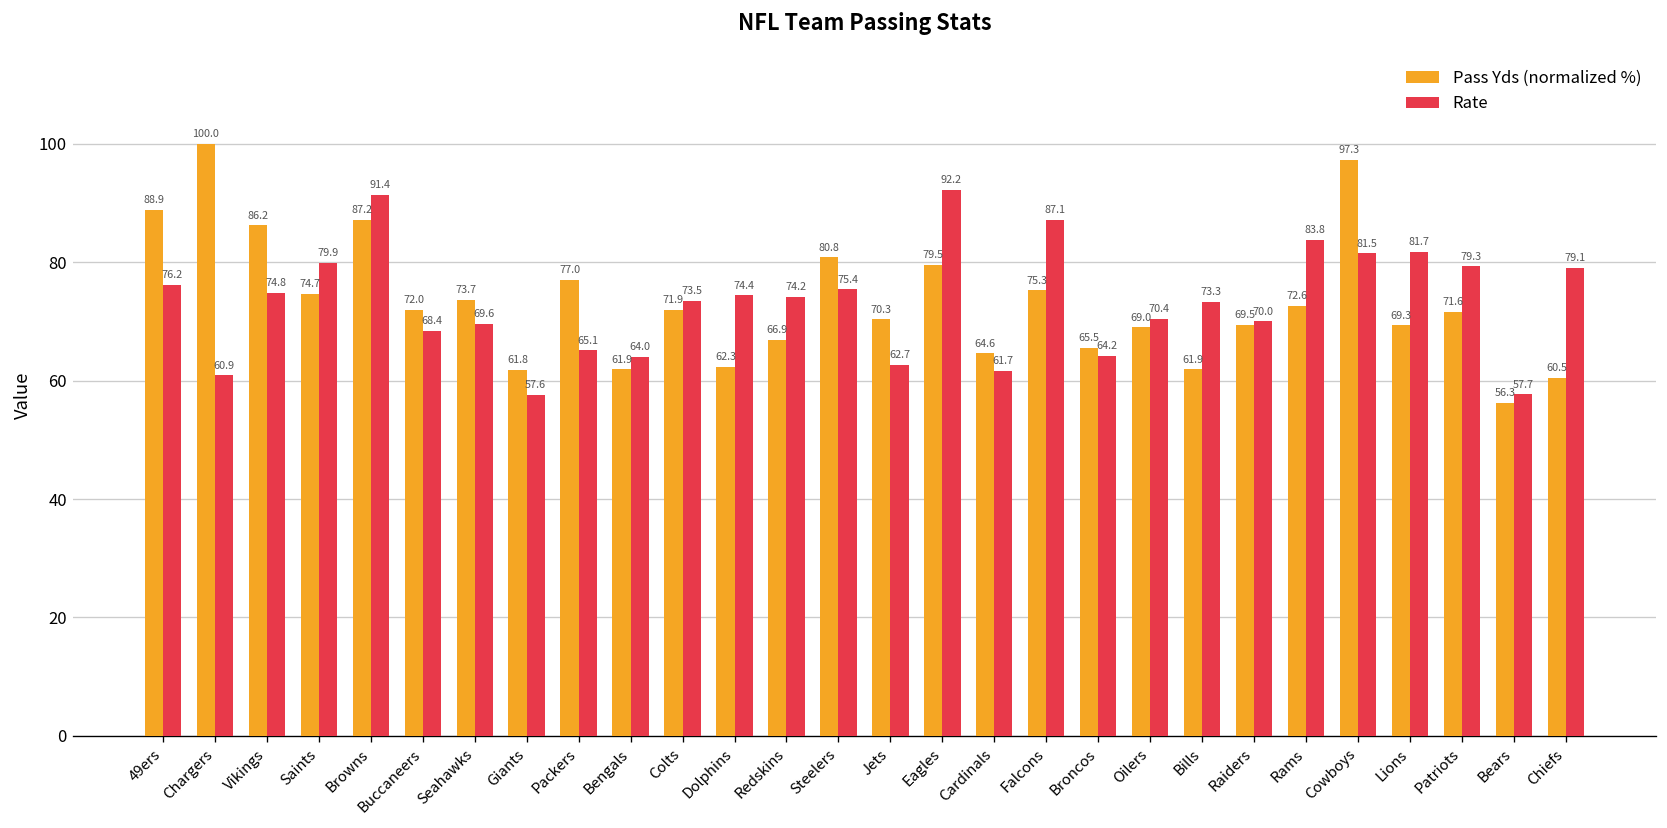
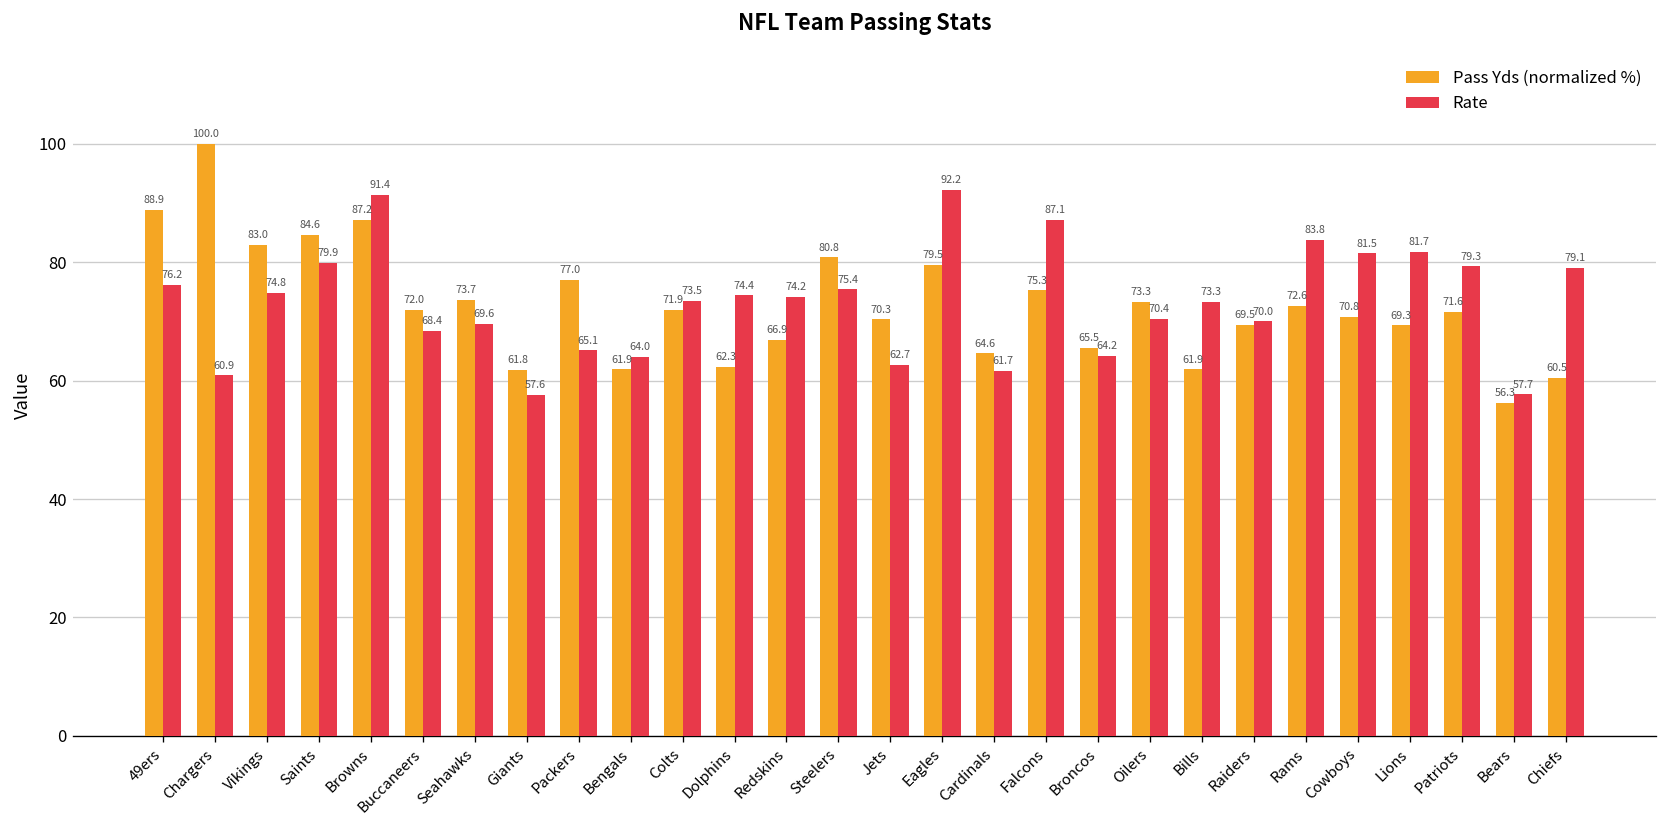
Pass Yds (normalized %), Vikings: 86.2 -> 83.0
Pass Yds (normalized %), Saints: 74.7 -> 84.6
Pass Yds (normalized %), Oilers: 69.0 -> 73.3
Pass Yds (normalized %), Cowboys: 97.3 -> 70.8
